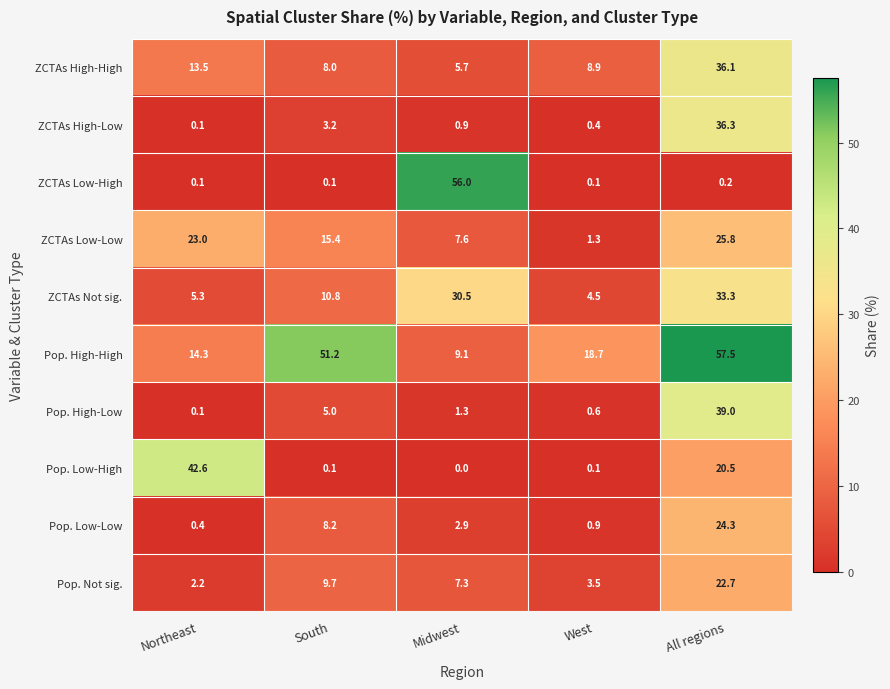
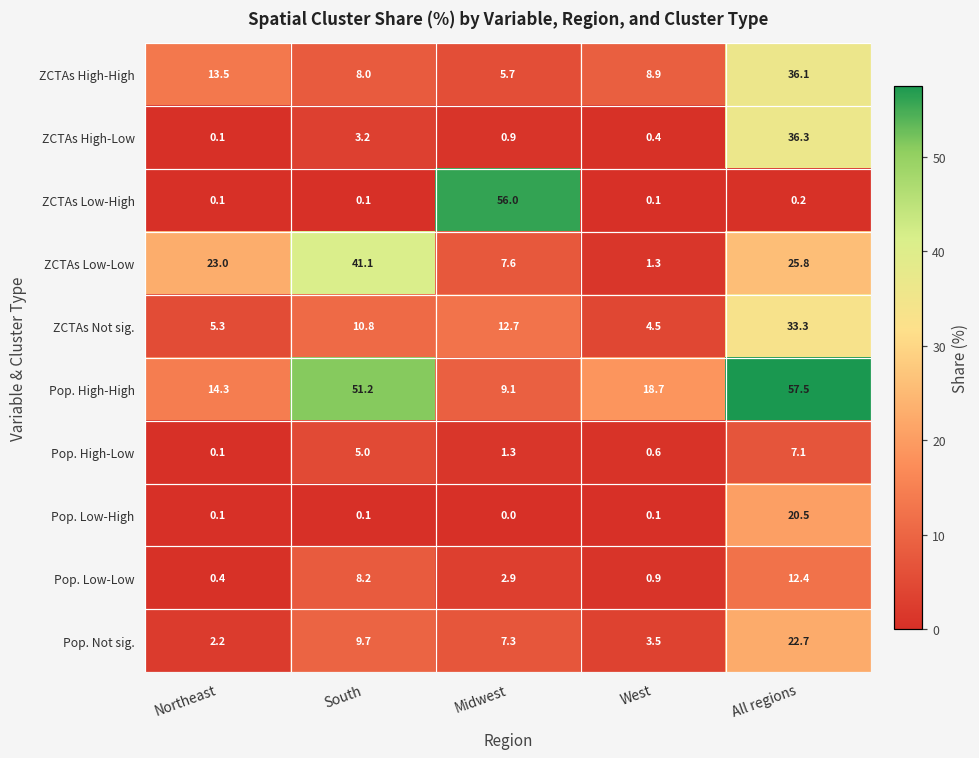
ZCTAs Low-Low, South: 15.4 -> 41.1
ZCTAs Not sig., Midwest: 30.5 -> 12.7
Pop. High-Low, All regions: 39.0 -> 7.1
Pop. Low-High, Northeast: 42.6 -> 0.1
Pop. Low-Low, All regions: 24.3 -> 12.4
